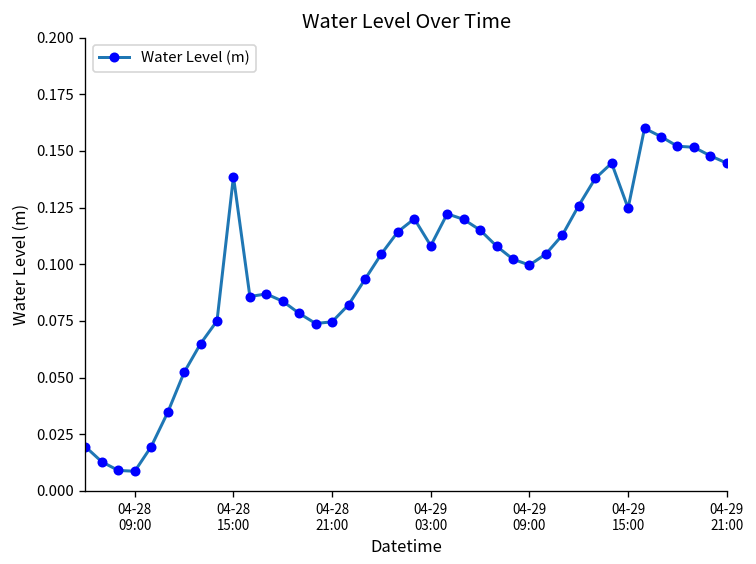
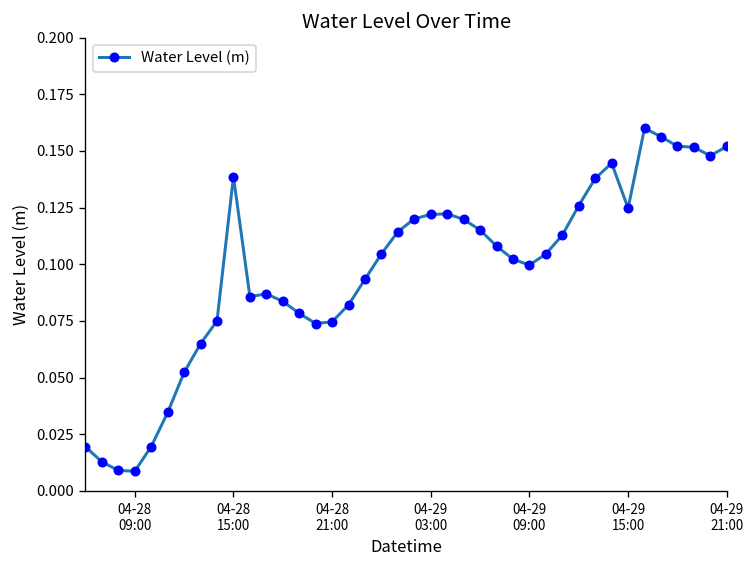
04-29 03:00: 0.108 -> 0.122
04-29 21:00: 0.145 -> 0.152
